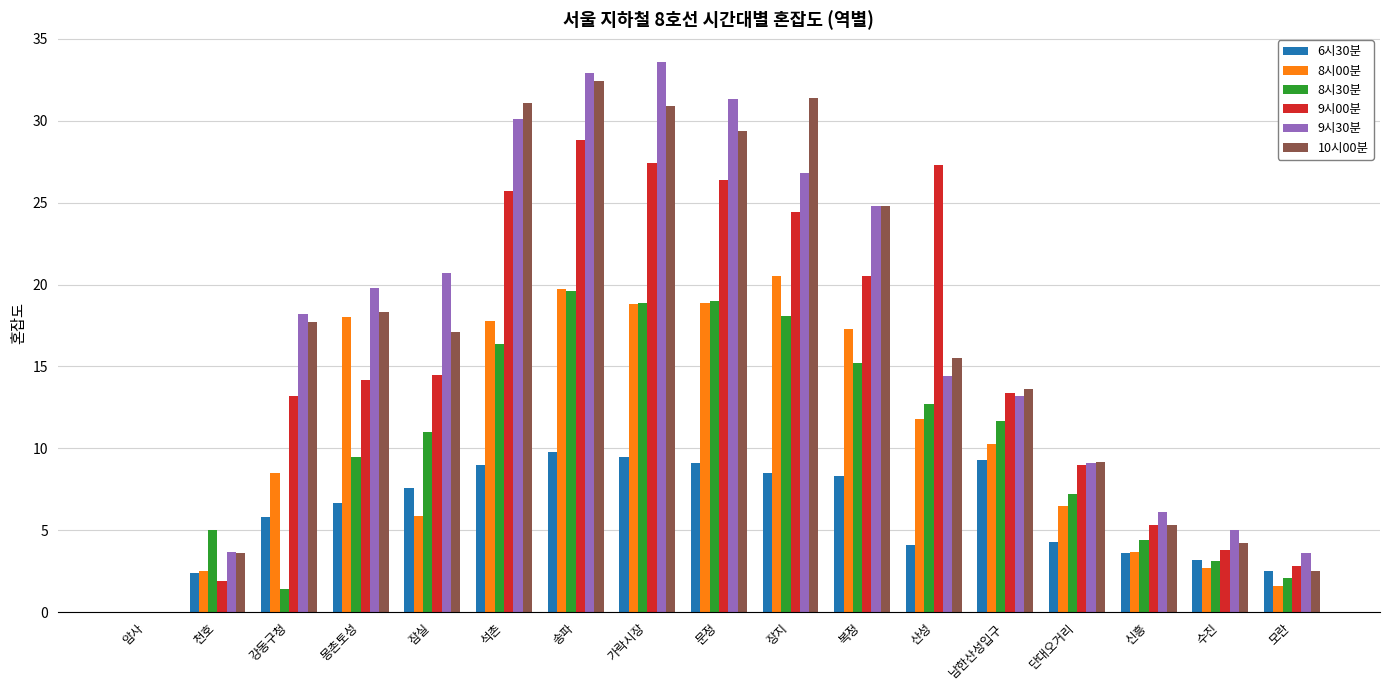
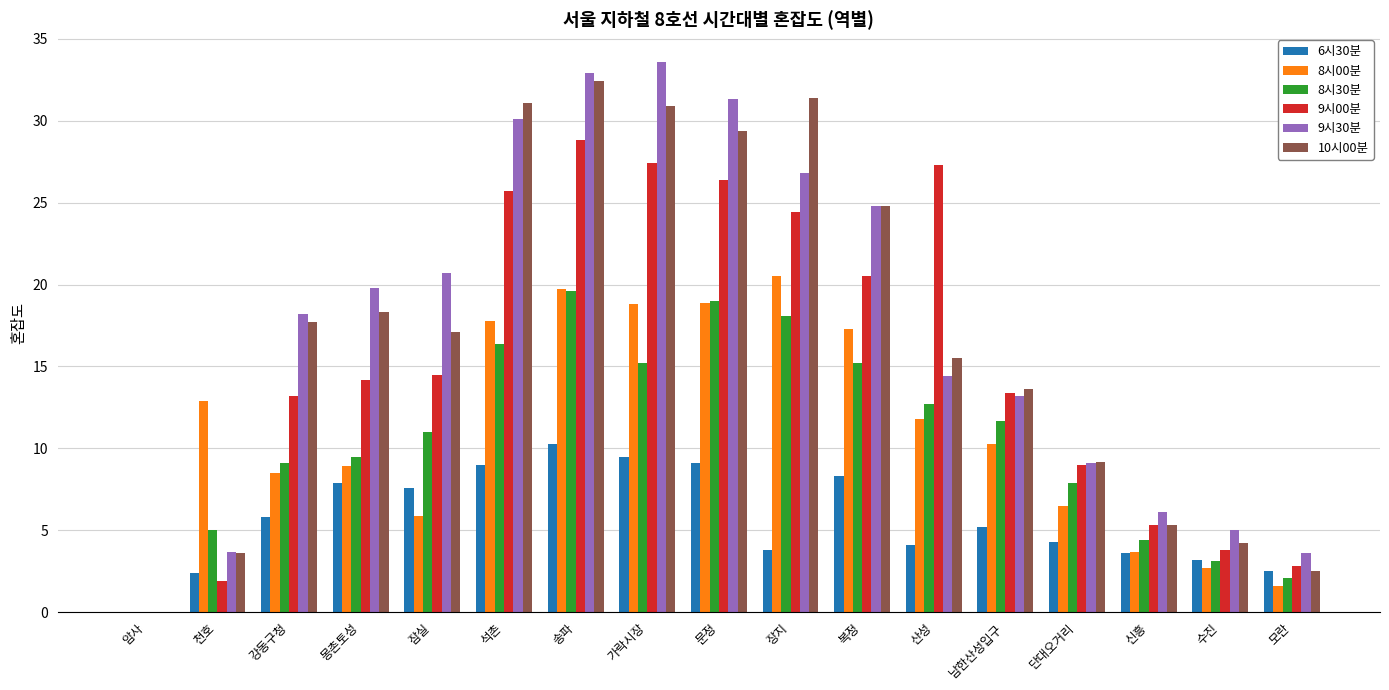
8시00분, 천호: 2.5 -> 12.9
8시30분, 강동구청: 1.4 -> 9.1
6시30분, 몽촌토성: 6.7 -> 7.9
8시00분, 몽촌토성: 18.0 -> 8.9
6시30분, 송파: 9.8 -> 10.3
8시30분, 가락시장: 18.9 -> 15.2
6시30분, 장지: 8.5 -> 3.8
6시30분, 남한산성입구: 9.3 -> 5.2
8시30분, 단대오거리: 7.2 -> 7.9
